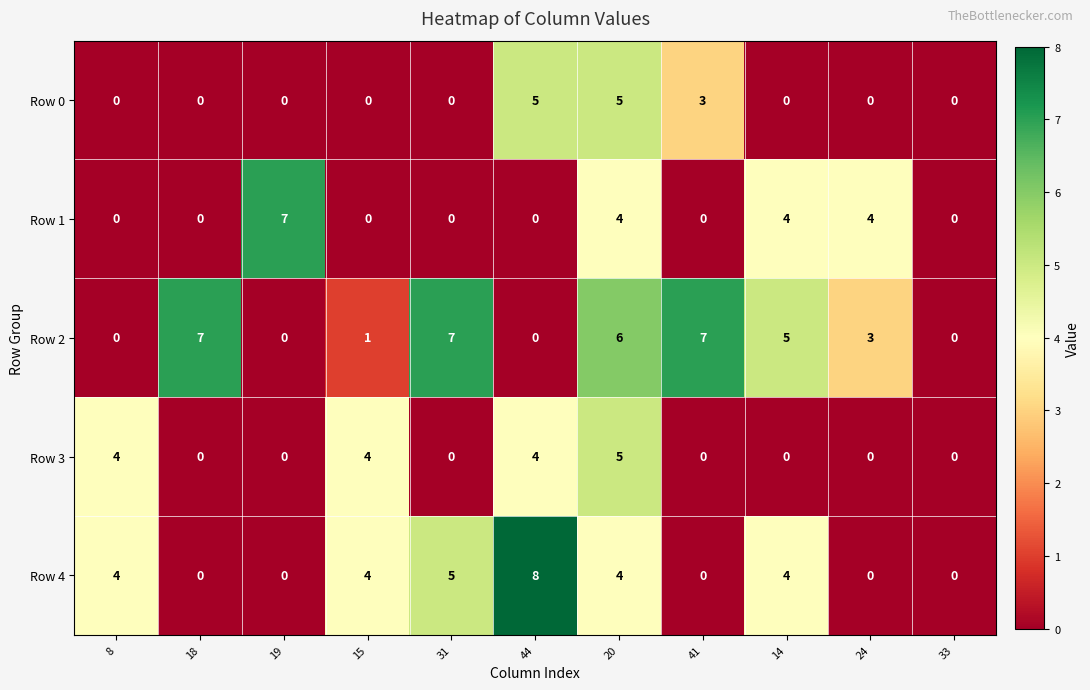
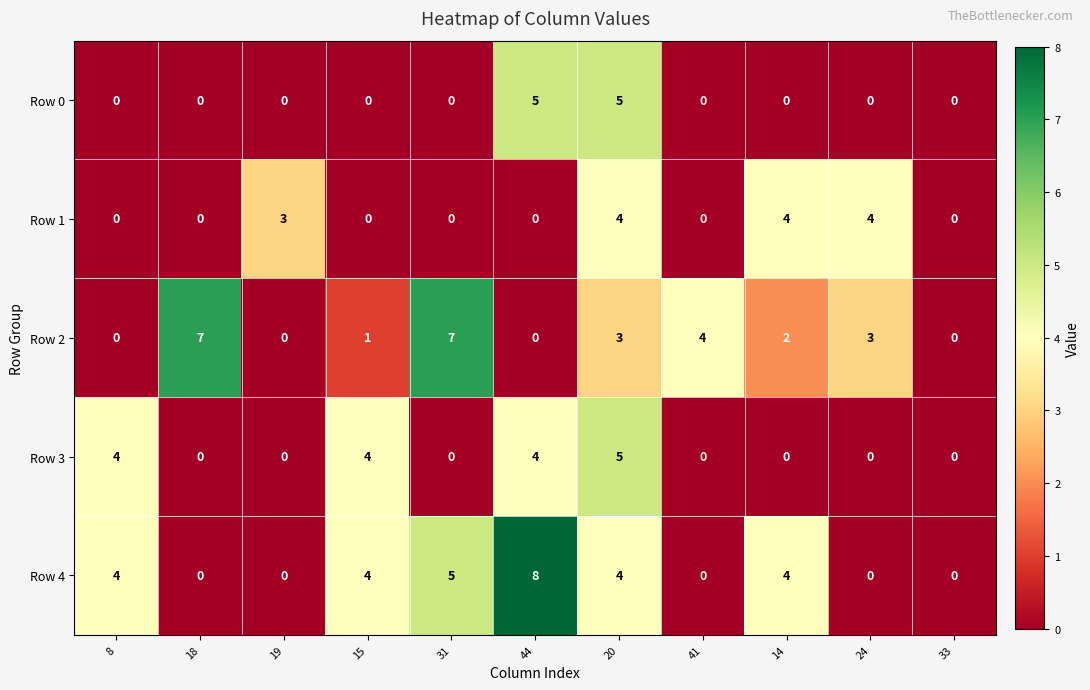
Row 0, 41: 3 -> 0
Row 1, 19: 7 -> 3
Row 2, 20: 6 -> 3
Row 2, 41: 7 -> 4
Row 2, 14: 5 -> 2
